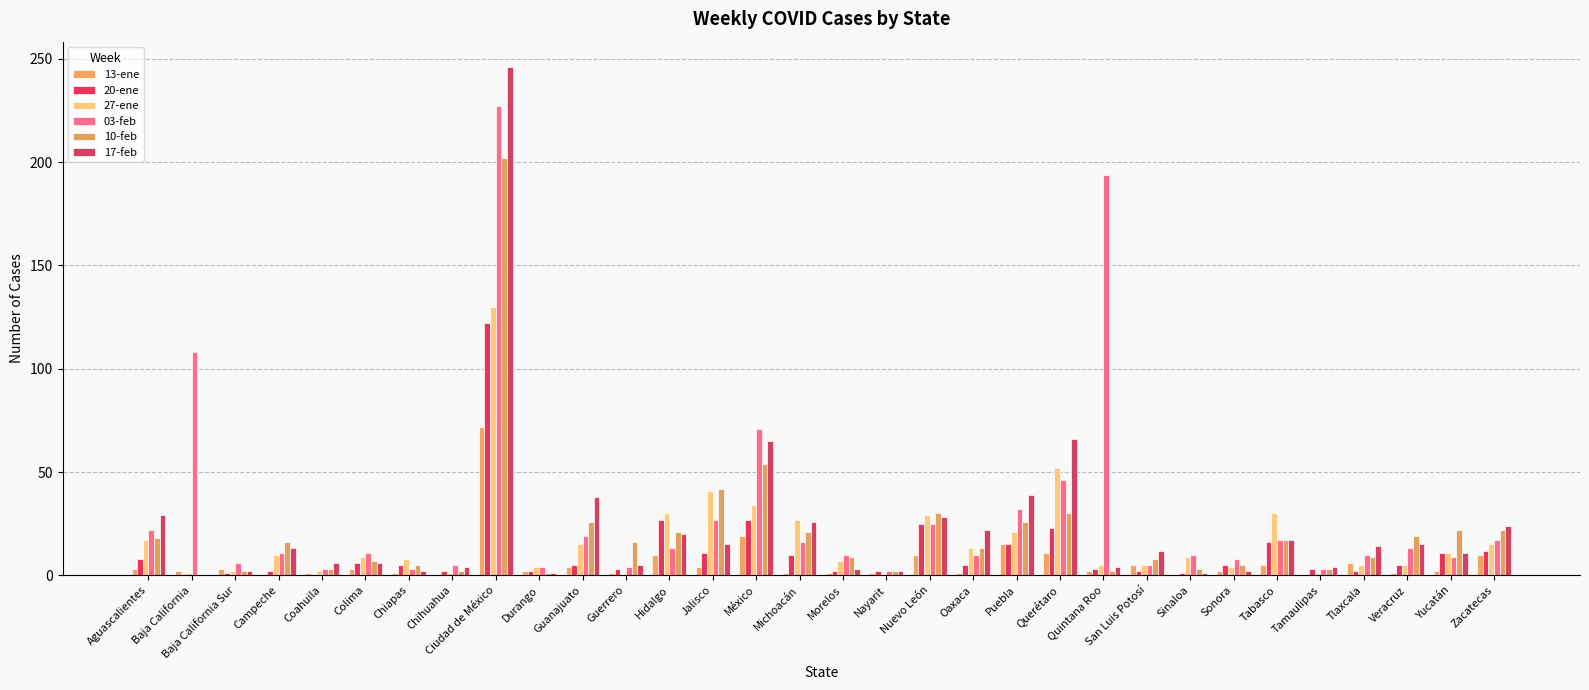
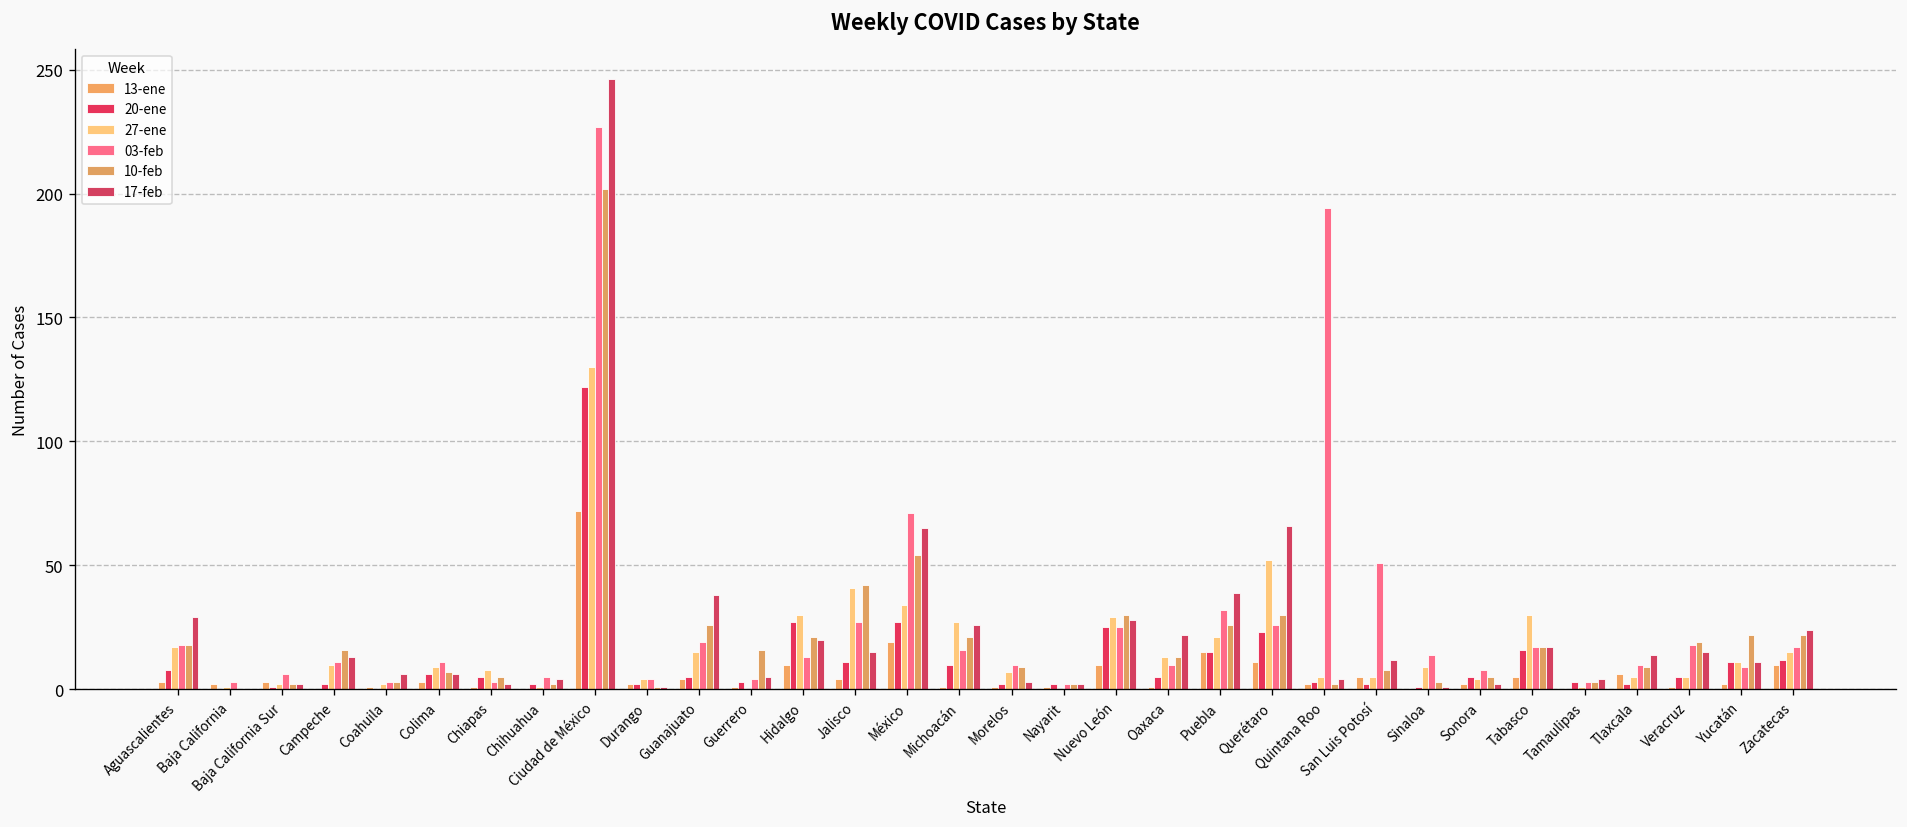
03-feb, Aguascalientes: 22 -> 18
03-feb, Baja California: 108 -> 3
03-feb, Querétaro: 46 -> 26
03-feb, San Luis Potosí: 5 -> 51
03-feb, Sinaloa: 10 -> 14
03-feb, Veracruz: 13 -> 18
